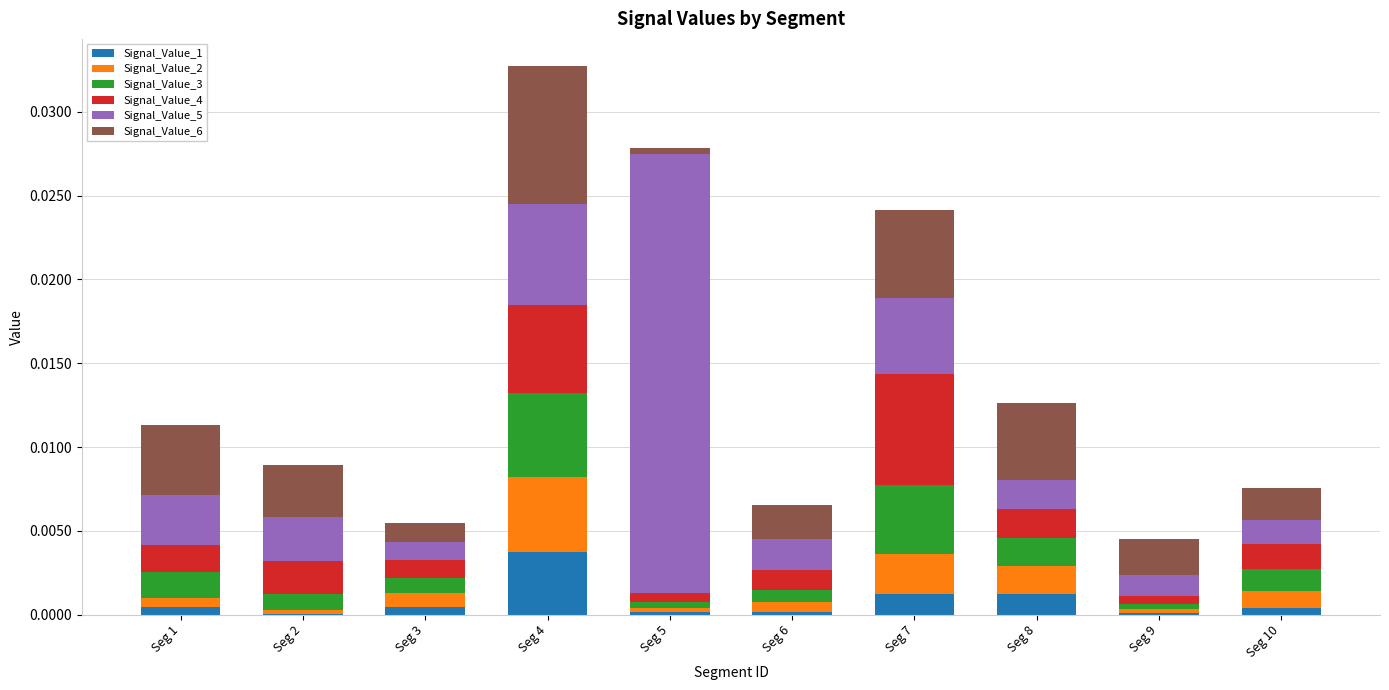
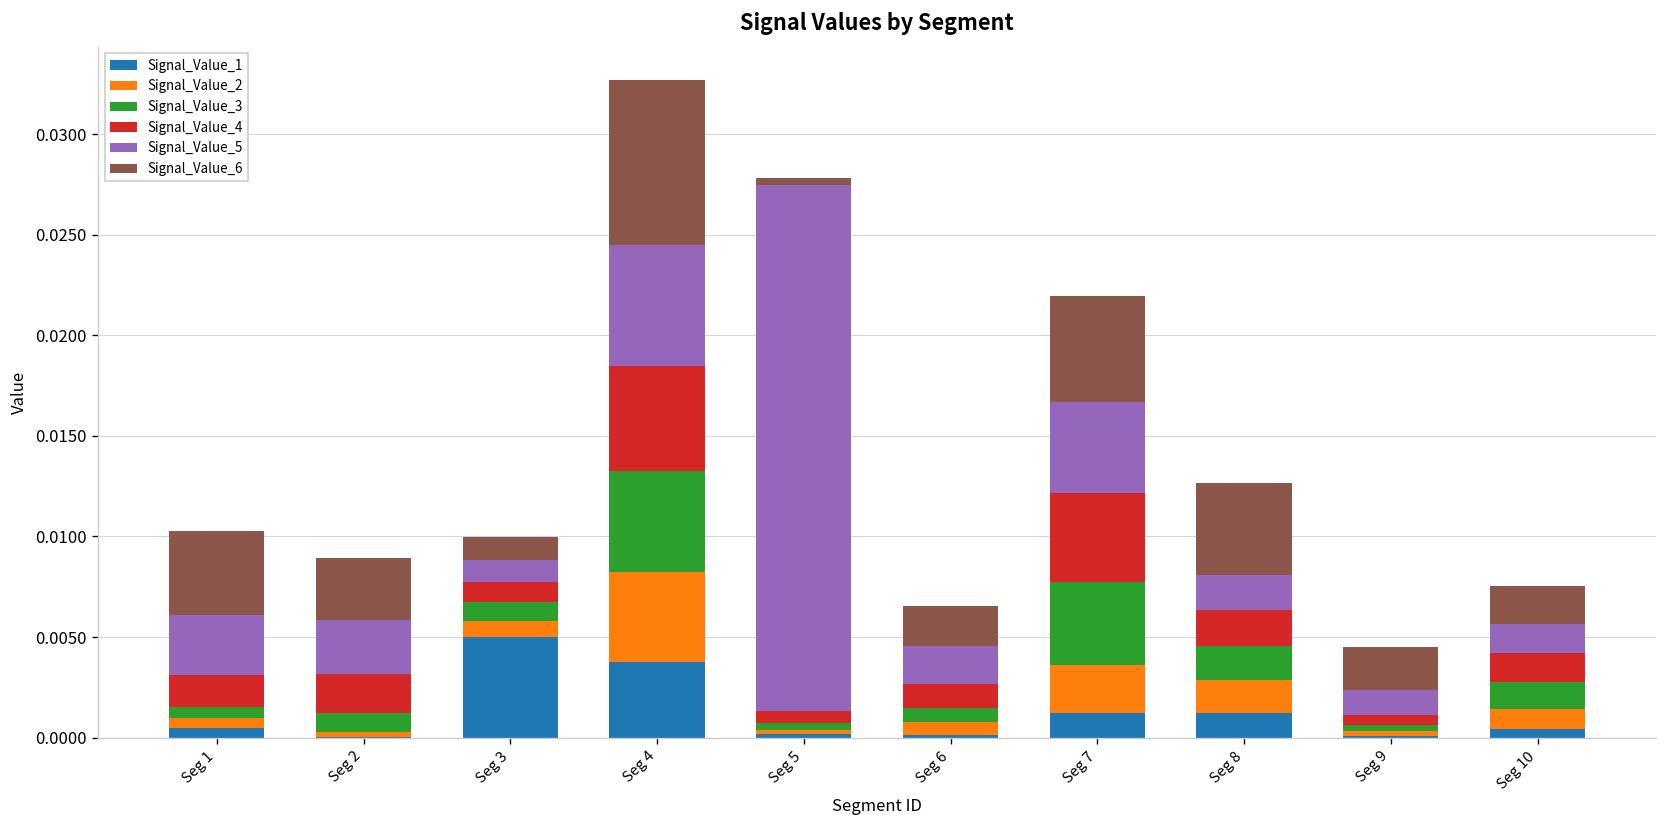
Signal_Value_3, Seg 1: 0.0016 -> 0.0005
Signal_Value_1, Seg 3: 0.0005 -> 0.0050
Signal_Value_4, Seg 7: 0.0066 -> 0.0044
